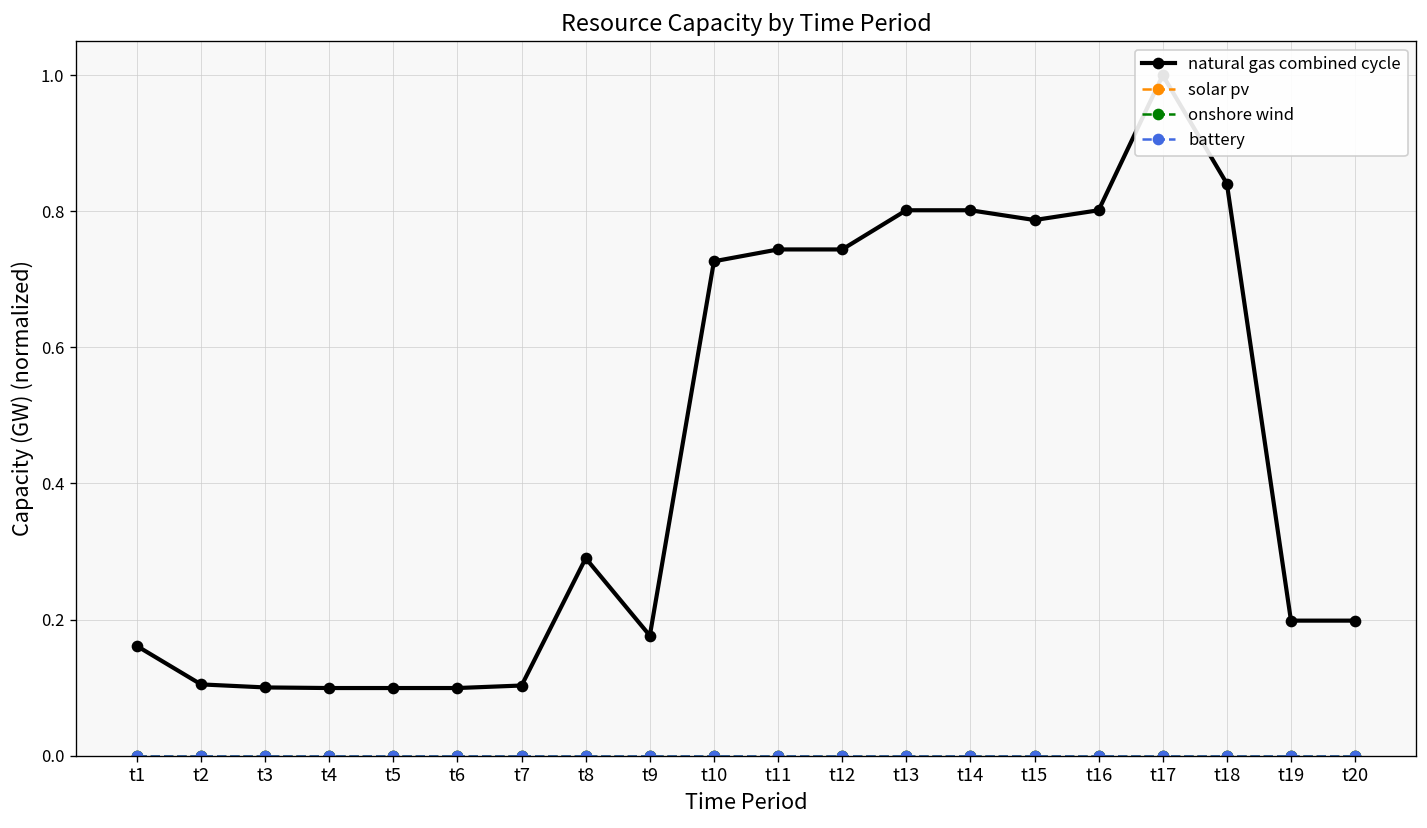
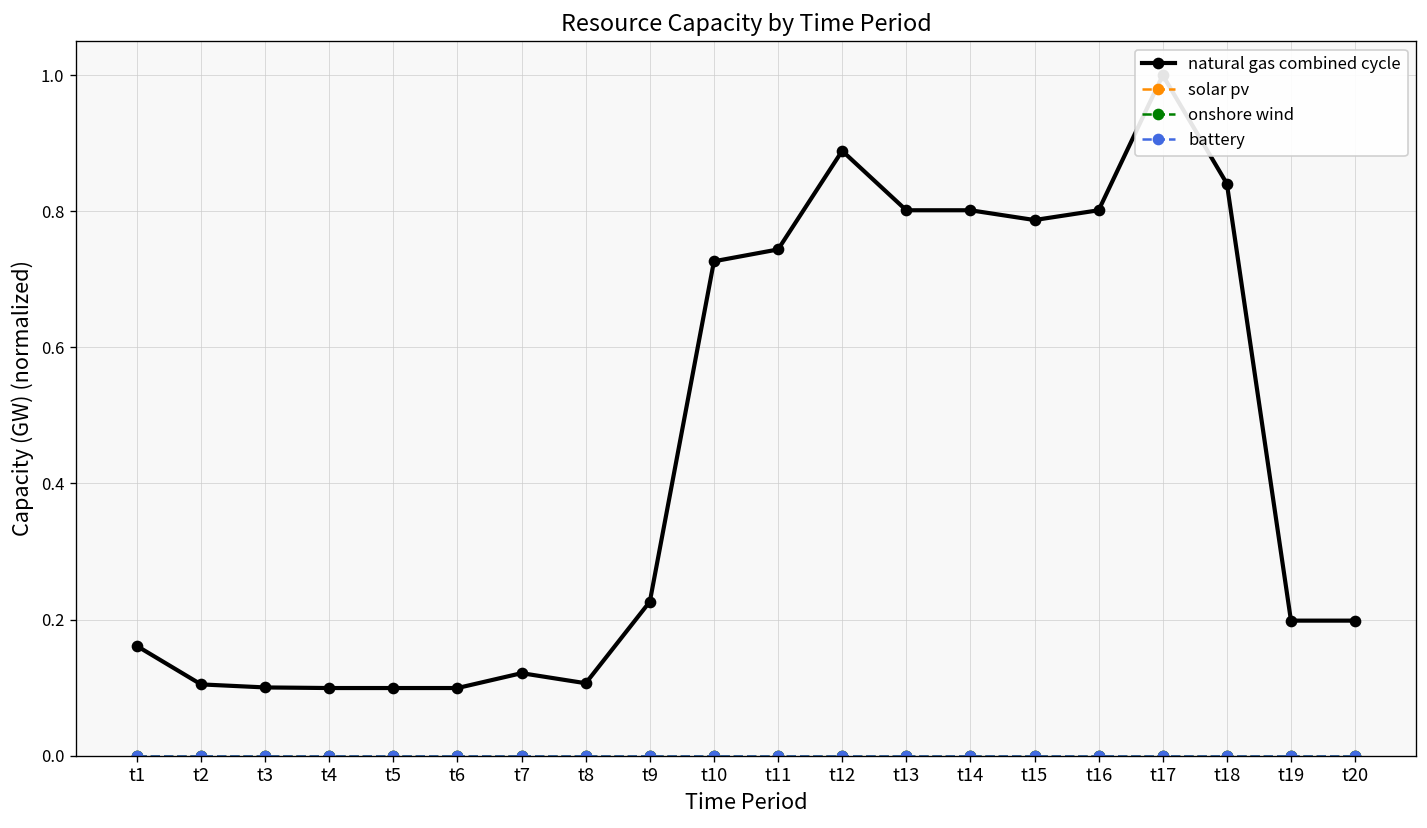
natural gas combined cycle, t7: 0.10 -> 0.12
natural gas combined cycle, t8: 0.29 -> 0.11
natural gas combined cycle, t9: 0.18 -> 0.23
natural gas combined cycle, t12: 0.74 -> 0.89
